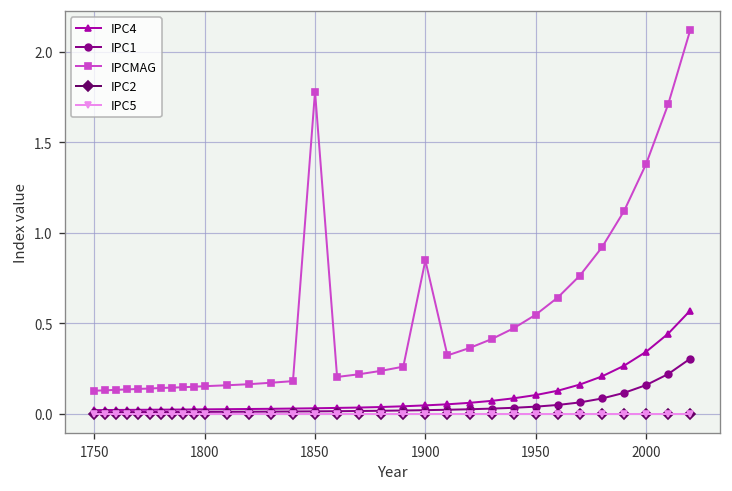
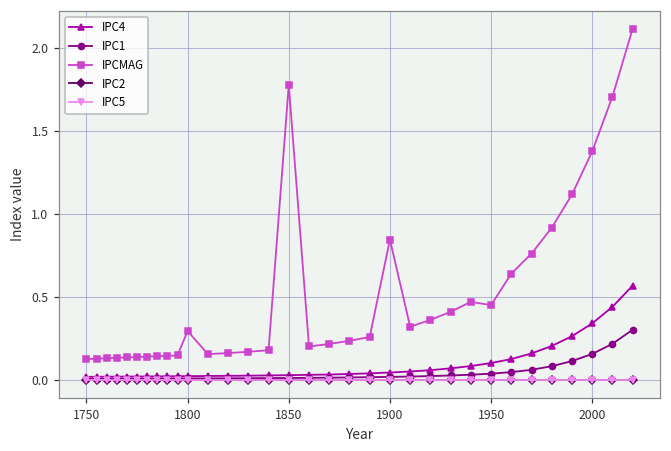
IPCMAG, 1800: 0.15 -> 0.30
IPCMAG, 1950: 0.55 -> 0.45
